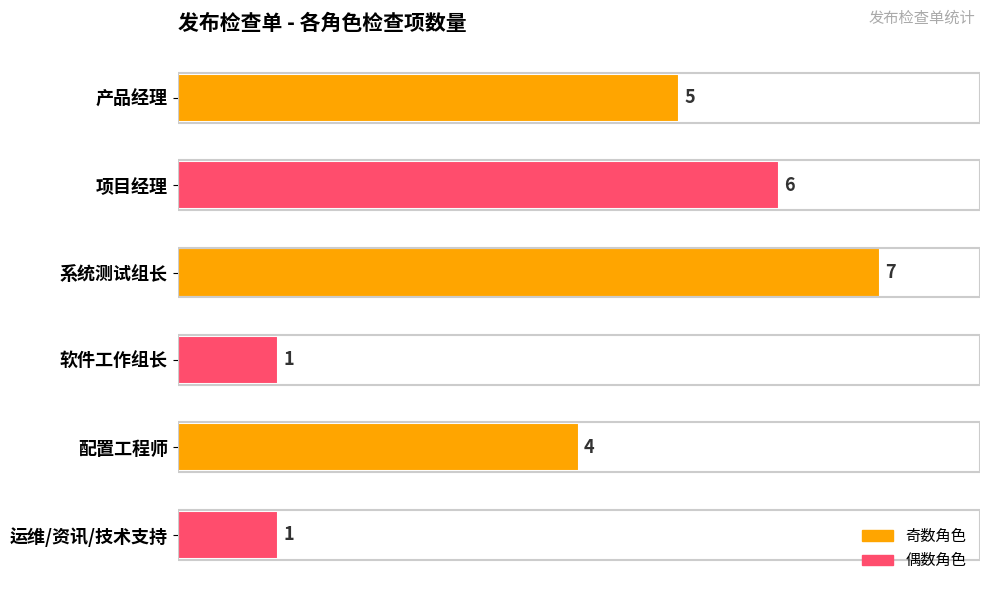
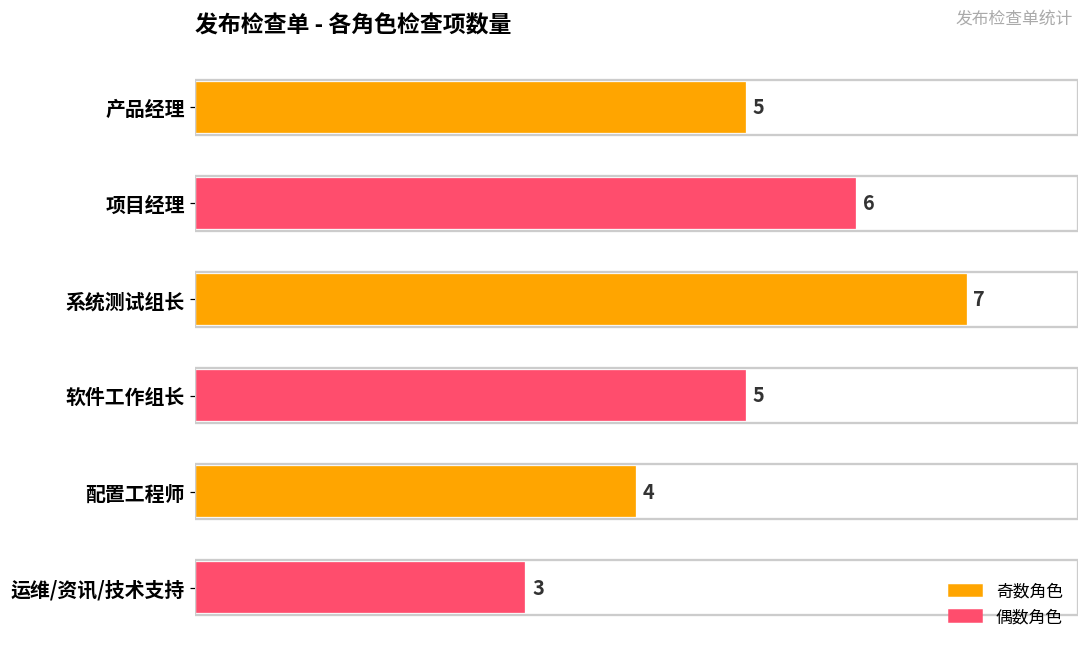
软件工作组长: 1 -> 5
运维/资讯/技术支持: 1 -> 3
